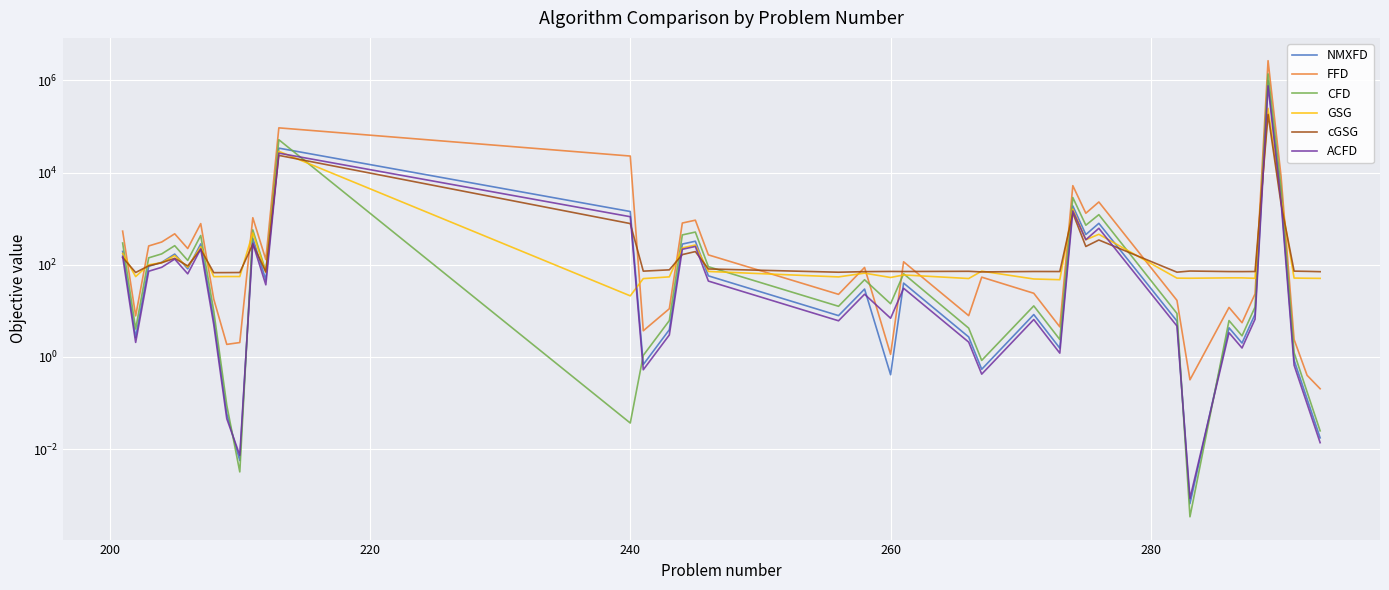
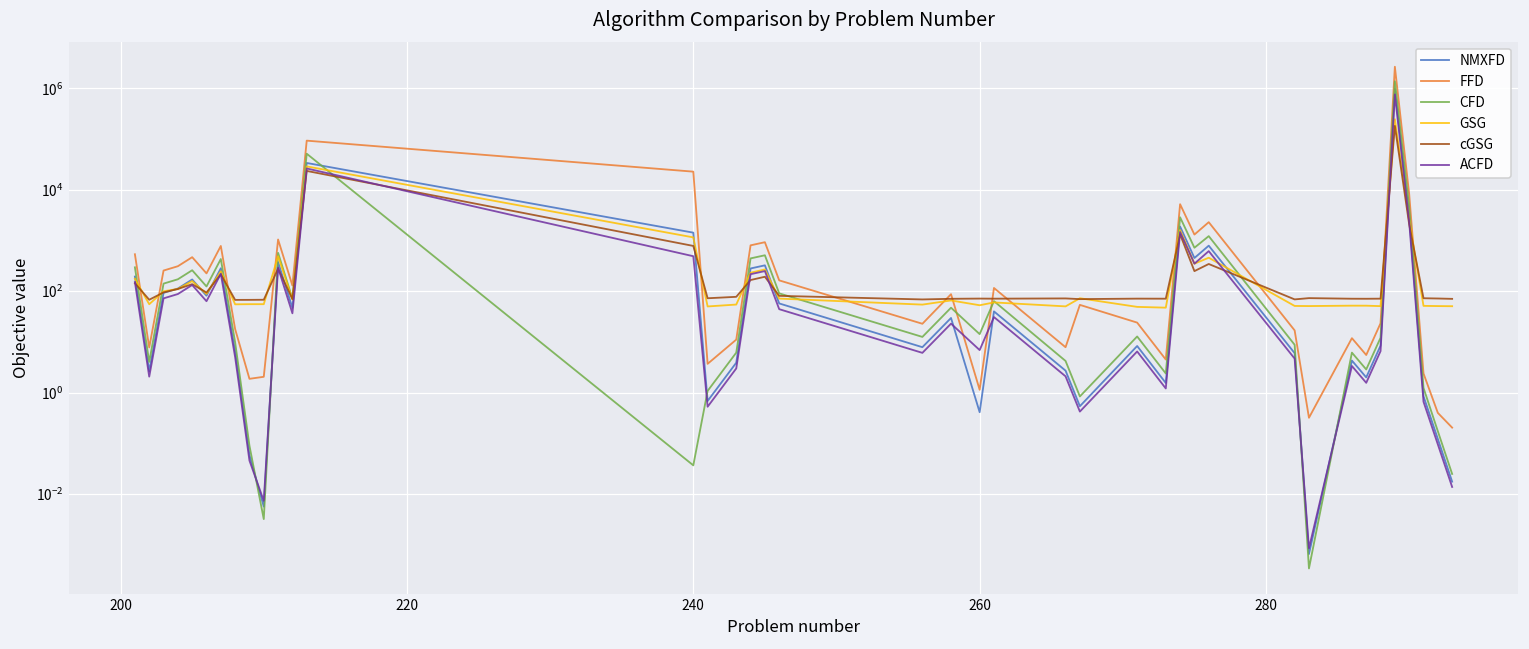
GSG, 240: 20 -> 1200
ACFD, 240: 1100 -> 500
